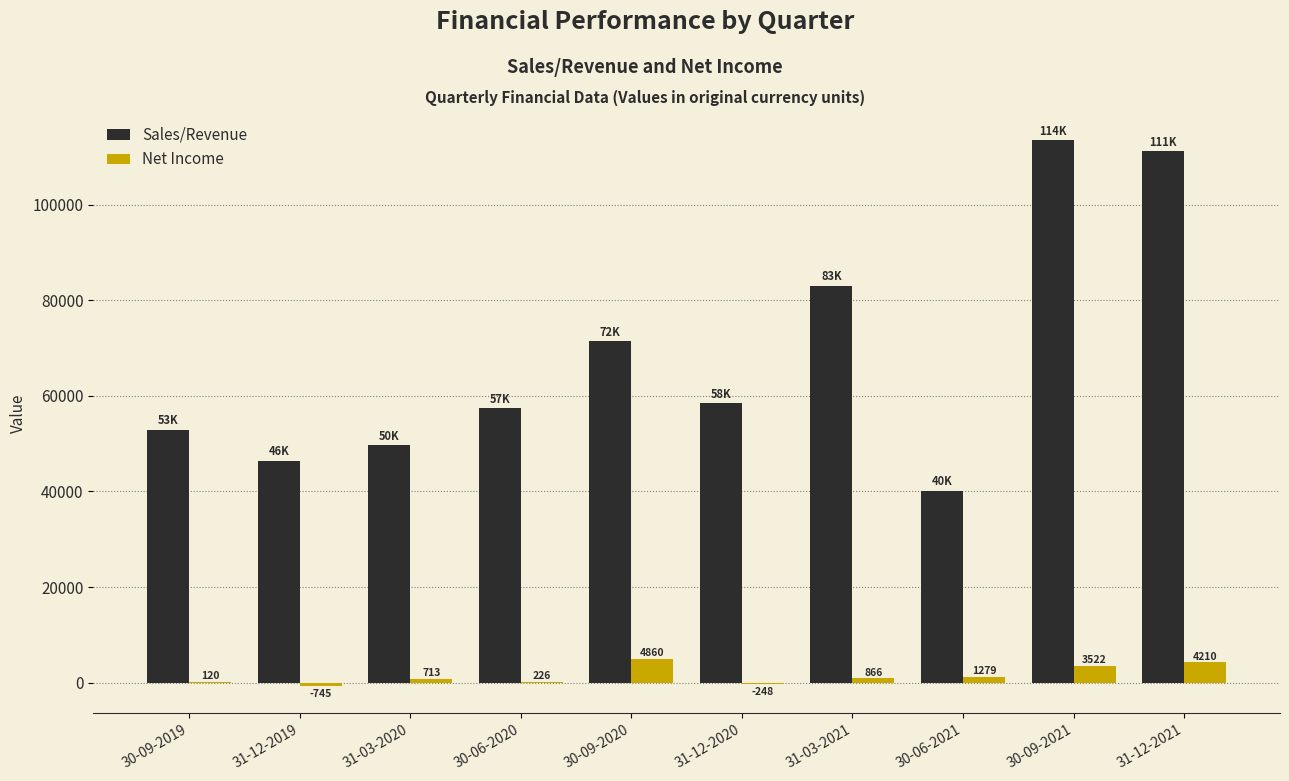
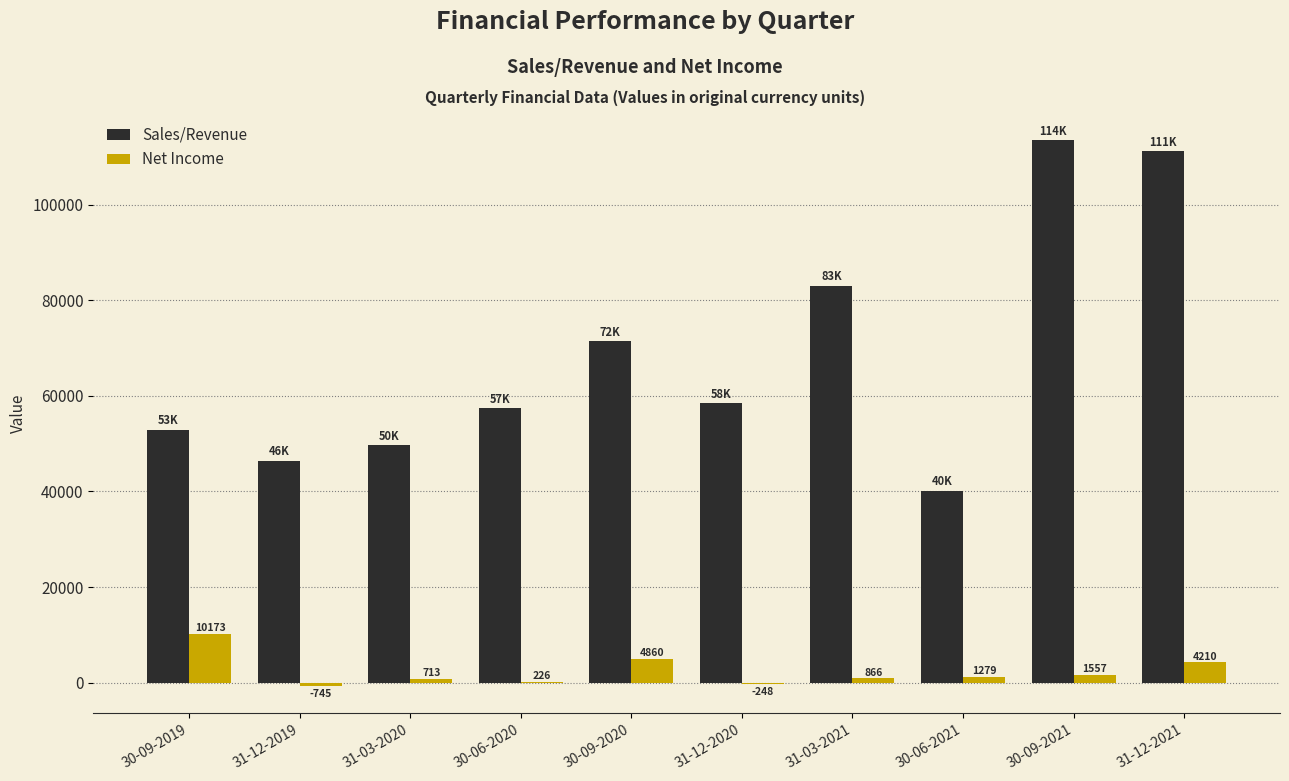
Net Income, 30-09-2019: 120 -> 10173
Net Income, 30-09-2021: 3522 -> 1557
